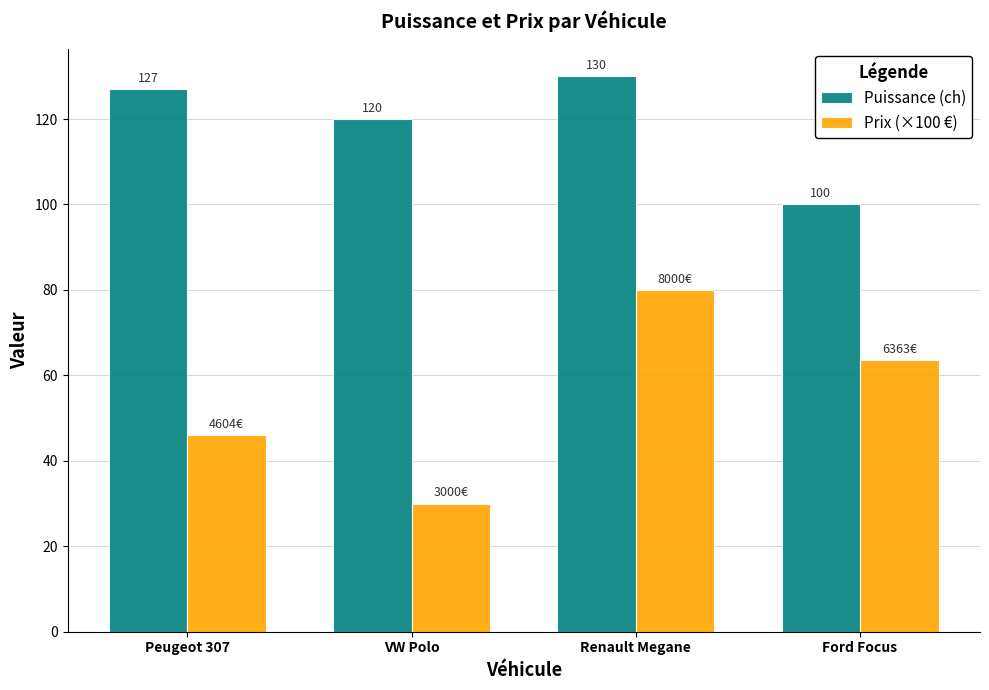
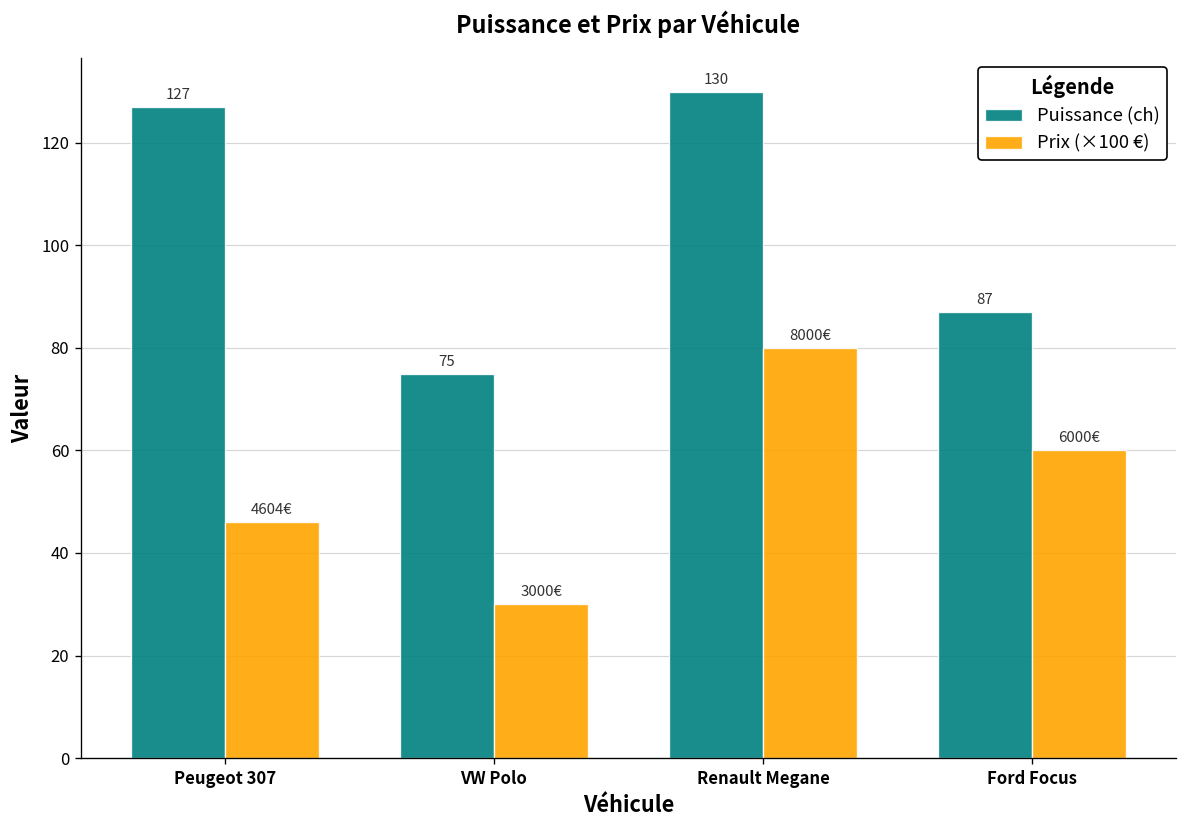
Puissance (ch), VW Polo: 120 -> 75
Puissance (ch), Ford Focus: 100 -> 87
Prix (×100 €), Ford Focus: 6363€ -> 6000€
